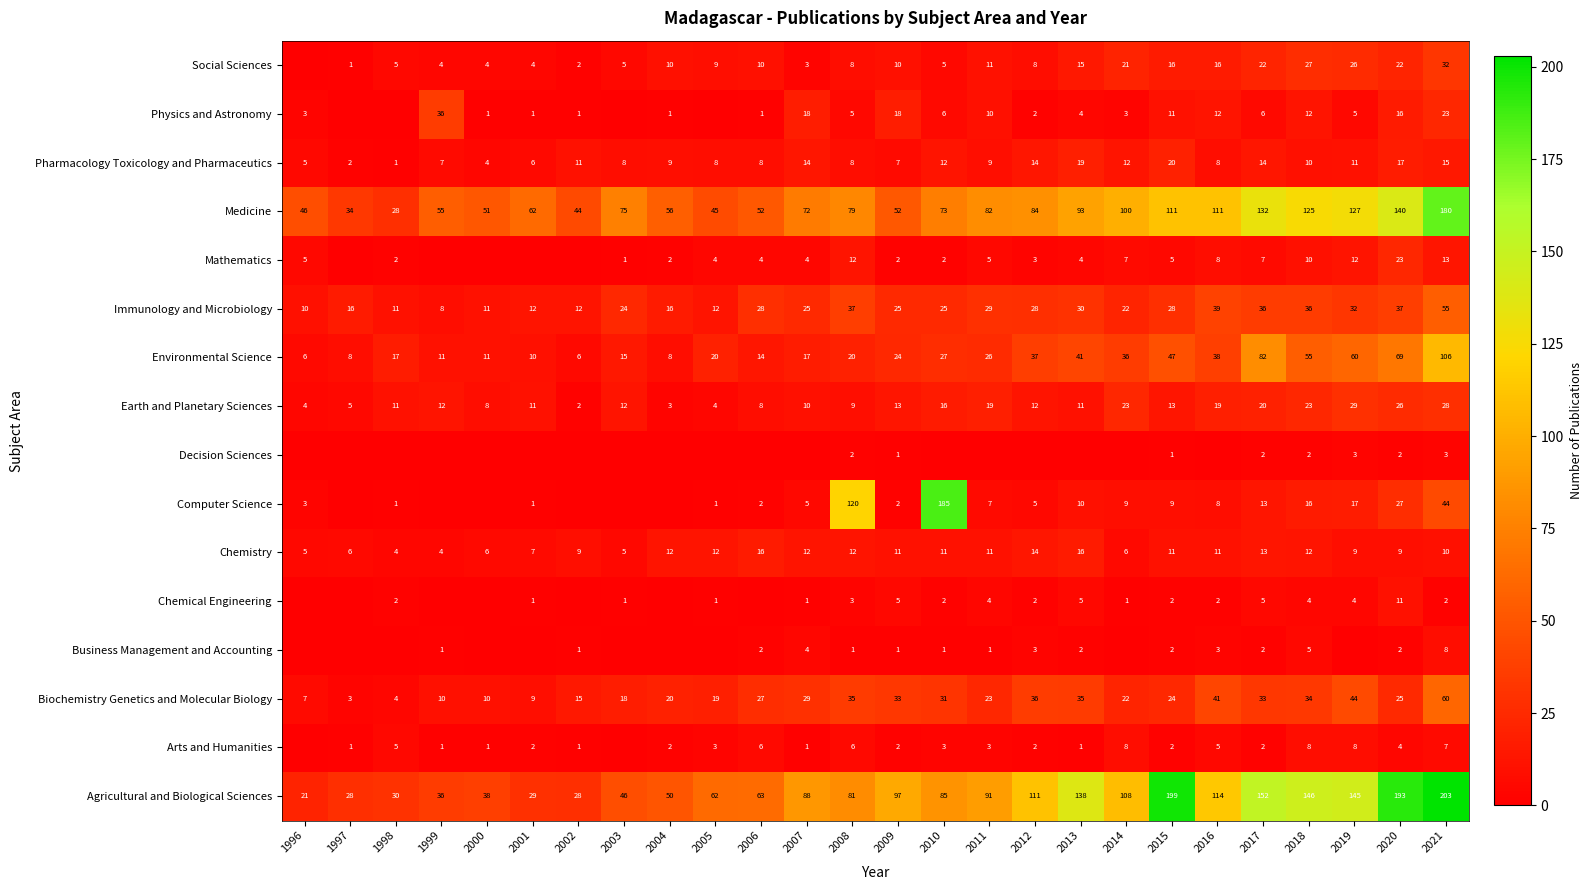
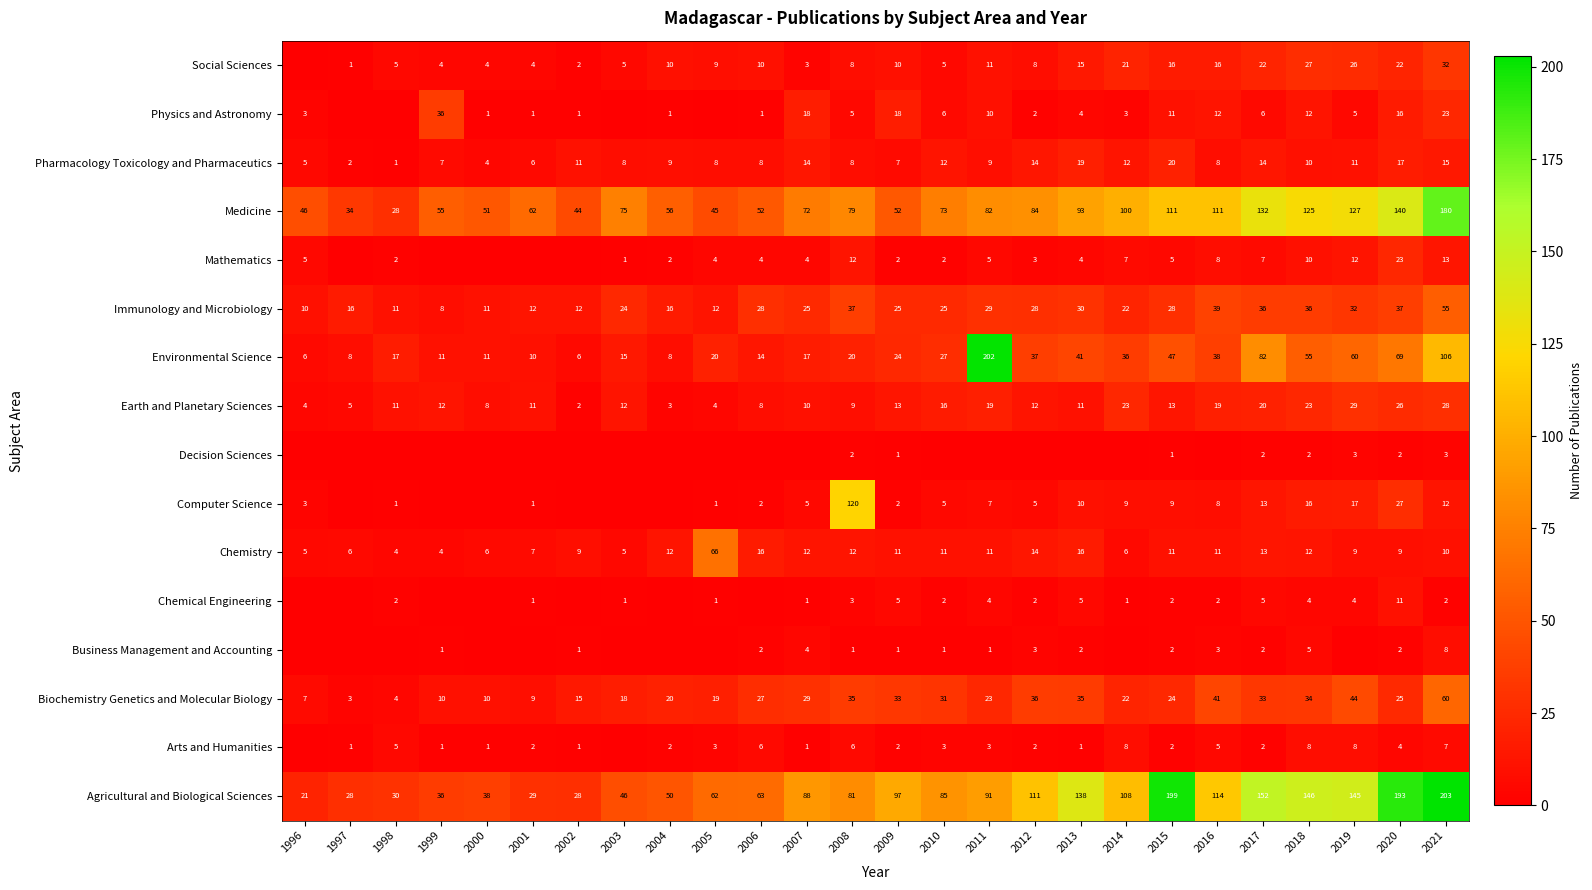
Environmental Science, 2011: 26 -> 202
Computer Science, 2010: 185 -> 5
Computer Science, 2021: 44 -> 12
Chemistry, 2005: 12 -> 66
